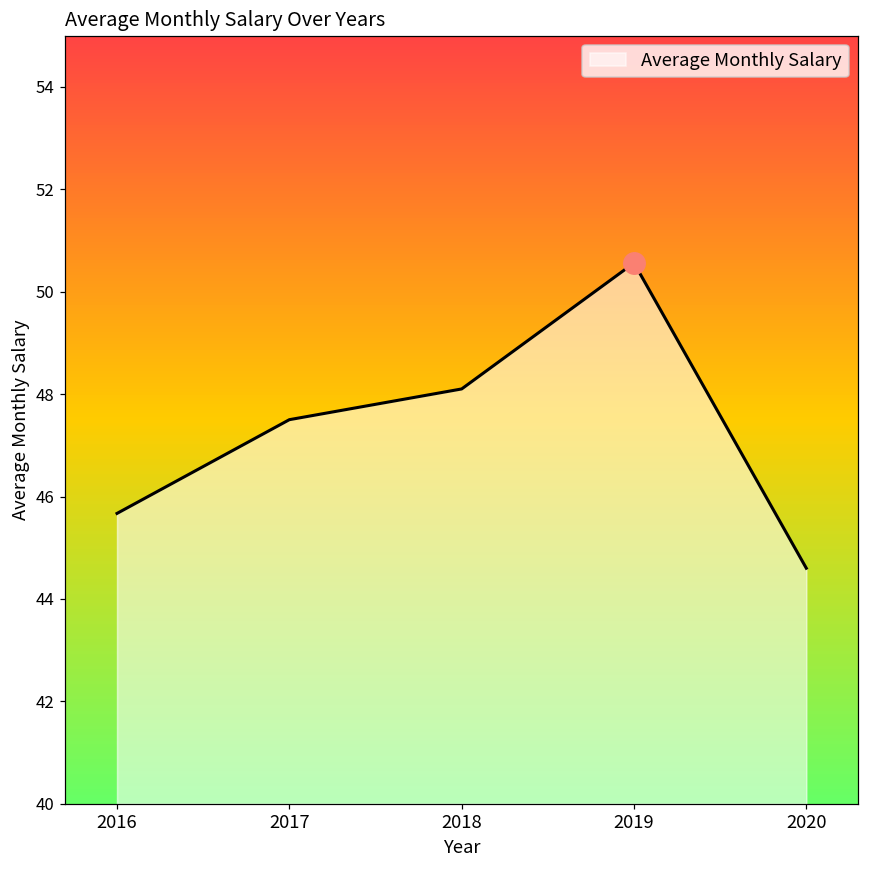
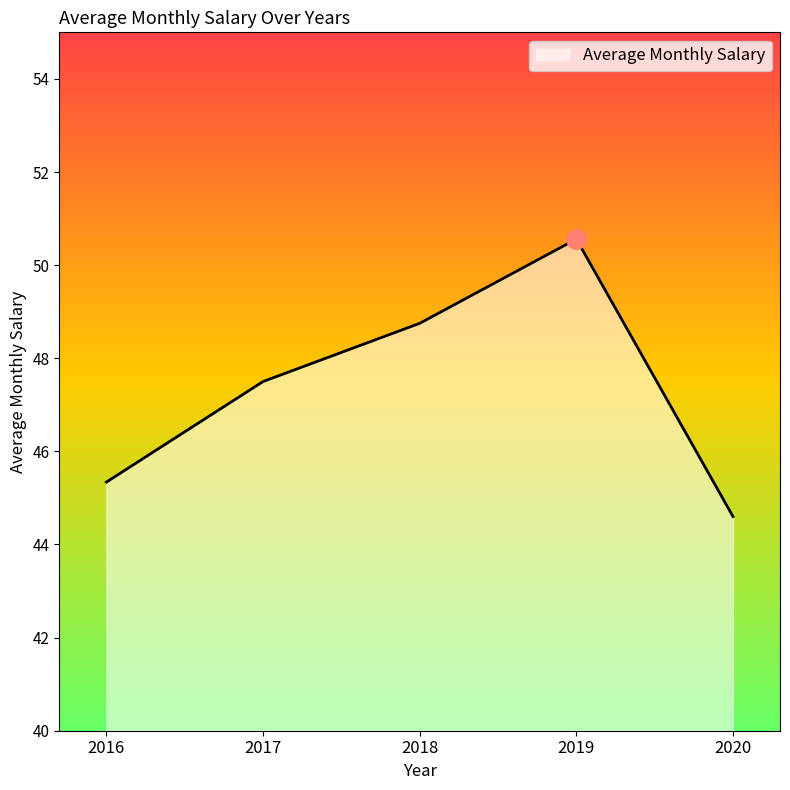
Average Monthly Salary, 2016: 45.7 -> 45.3
Average Monthly Salary, 2018: 48.1 -> 48.8
